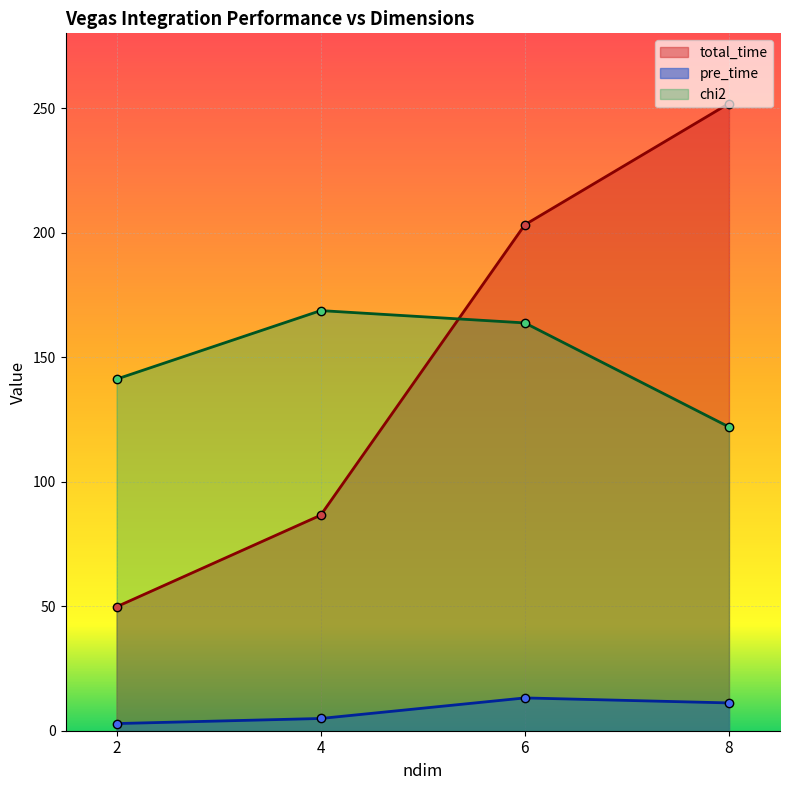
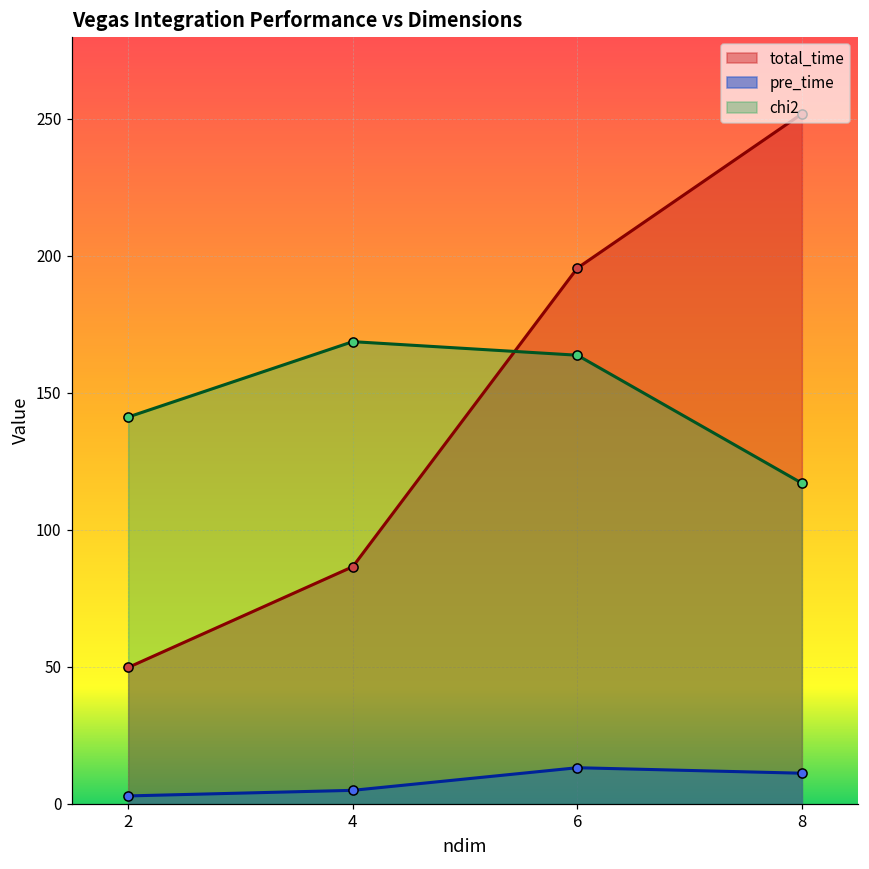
total_time, 6: 203 -> 196
chi2, 8: 122 -> 117
